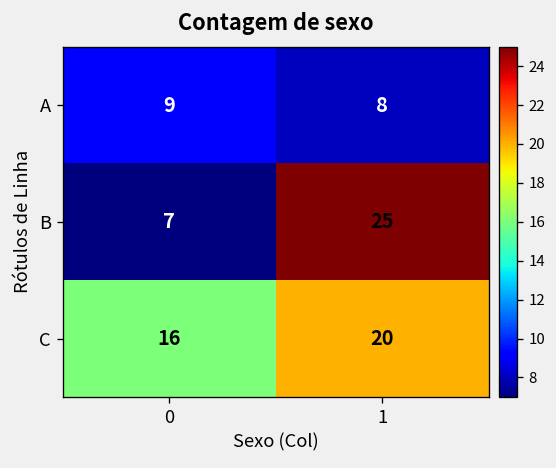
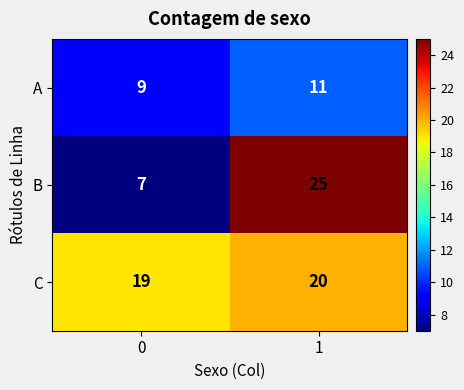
A, 1: 8 -> 11
C, 0: 16 -> 19
